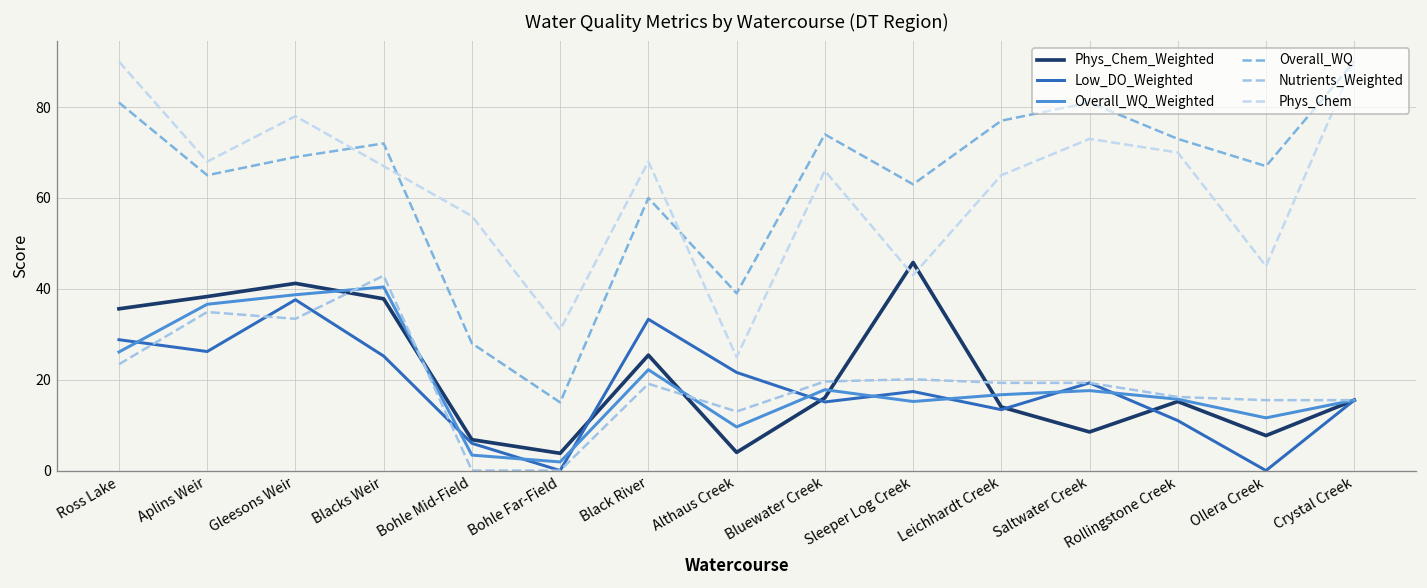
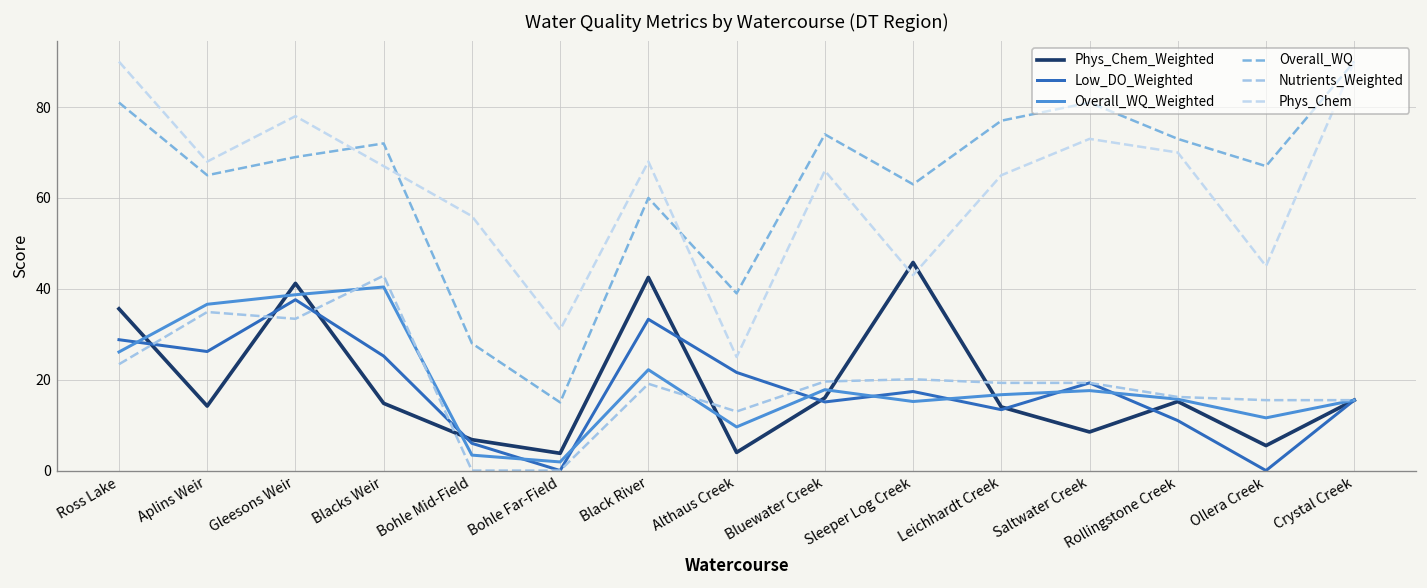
Phys_Chem_Weighted, Aplins Weir: 38 -> 14
Phys_Chem_Weighted, Blacks Weir: 38 -> 15
Phys_Chem_Weighted, Black River: 25 -> 43
Phys_Chem_Weighted, Ollera Creek: 8 -> 6
